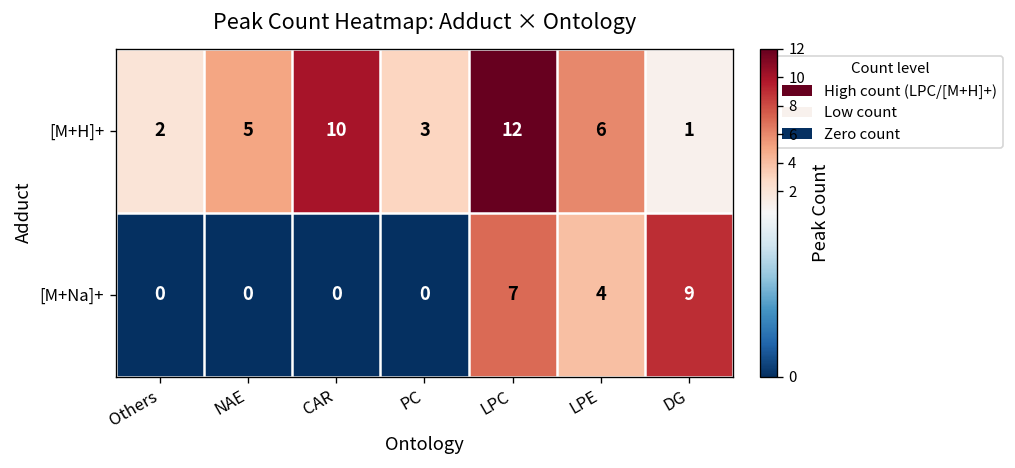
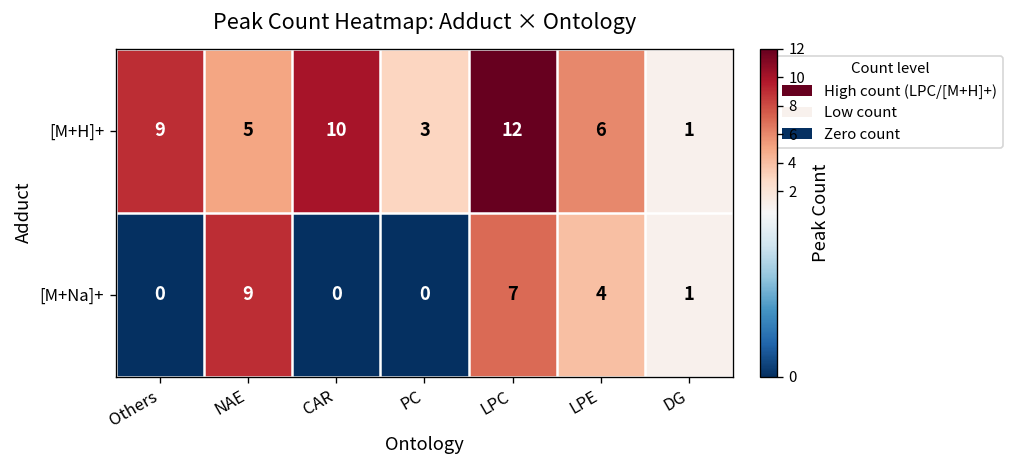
[M+H]+, Others: 2 -> 9
[M+Na]+, NAE: 0 -> 9
[M+Na]+, DG: 9 -> 1
